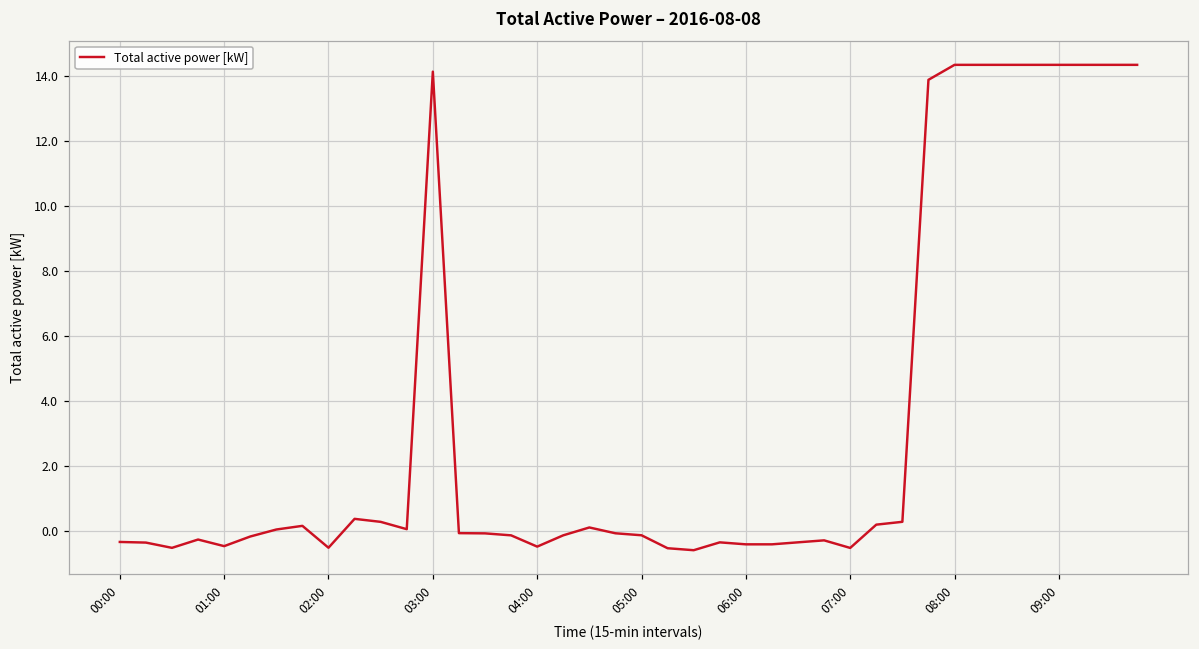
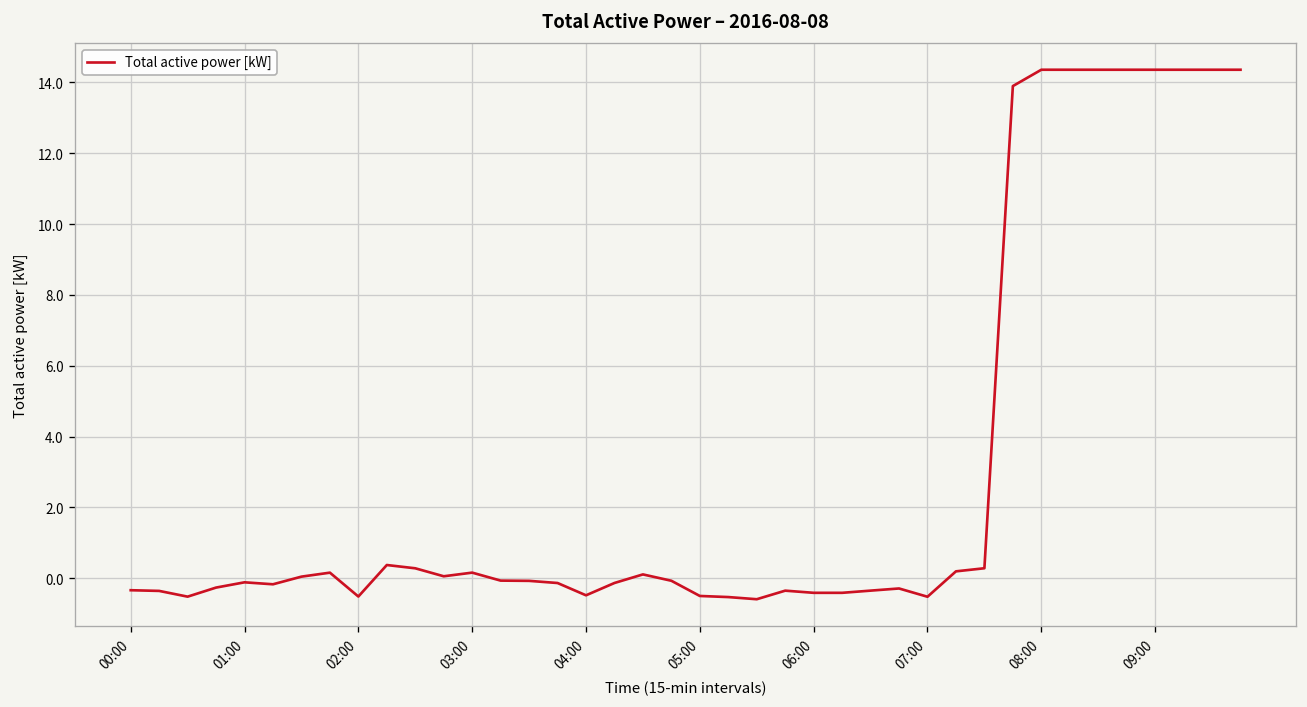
01:00: -0.5 -> -0.1
03:00: 14.1 -> 0.2
05:00: -0.1 -> -0.5
